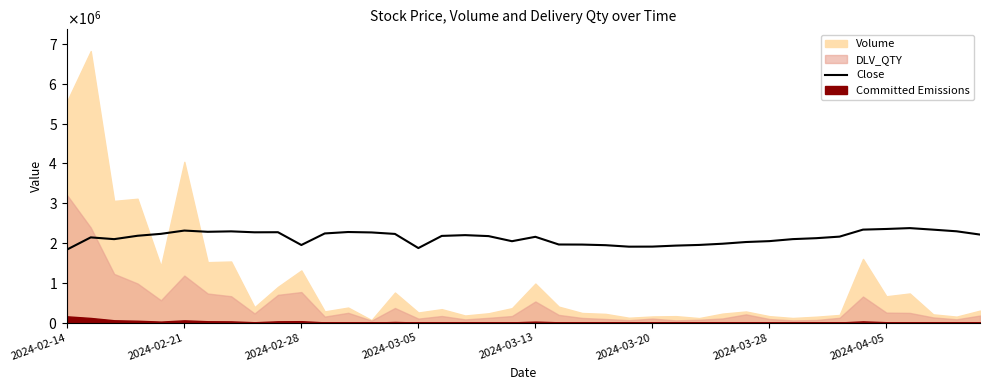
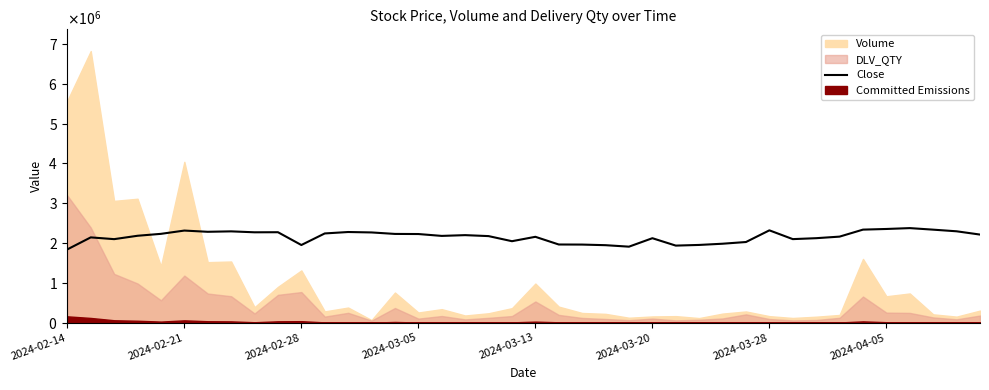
Close, 2024-03-05: 1900000 -> 2200000
Close, 2024-03-20: 1900000 -> 2100000
Close, 2024-03-28: 2000000 -> 2300000
